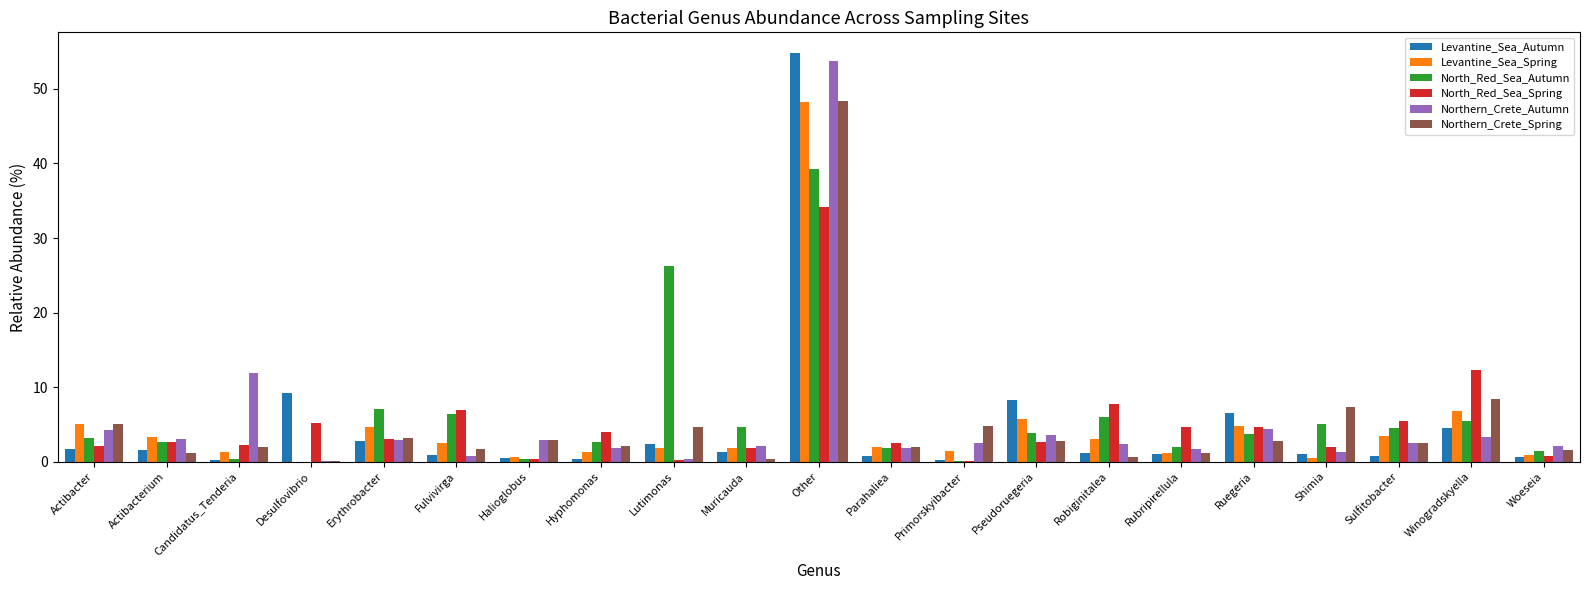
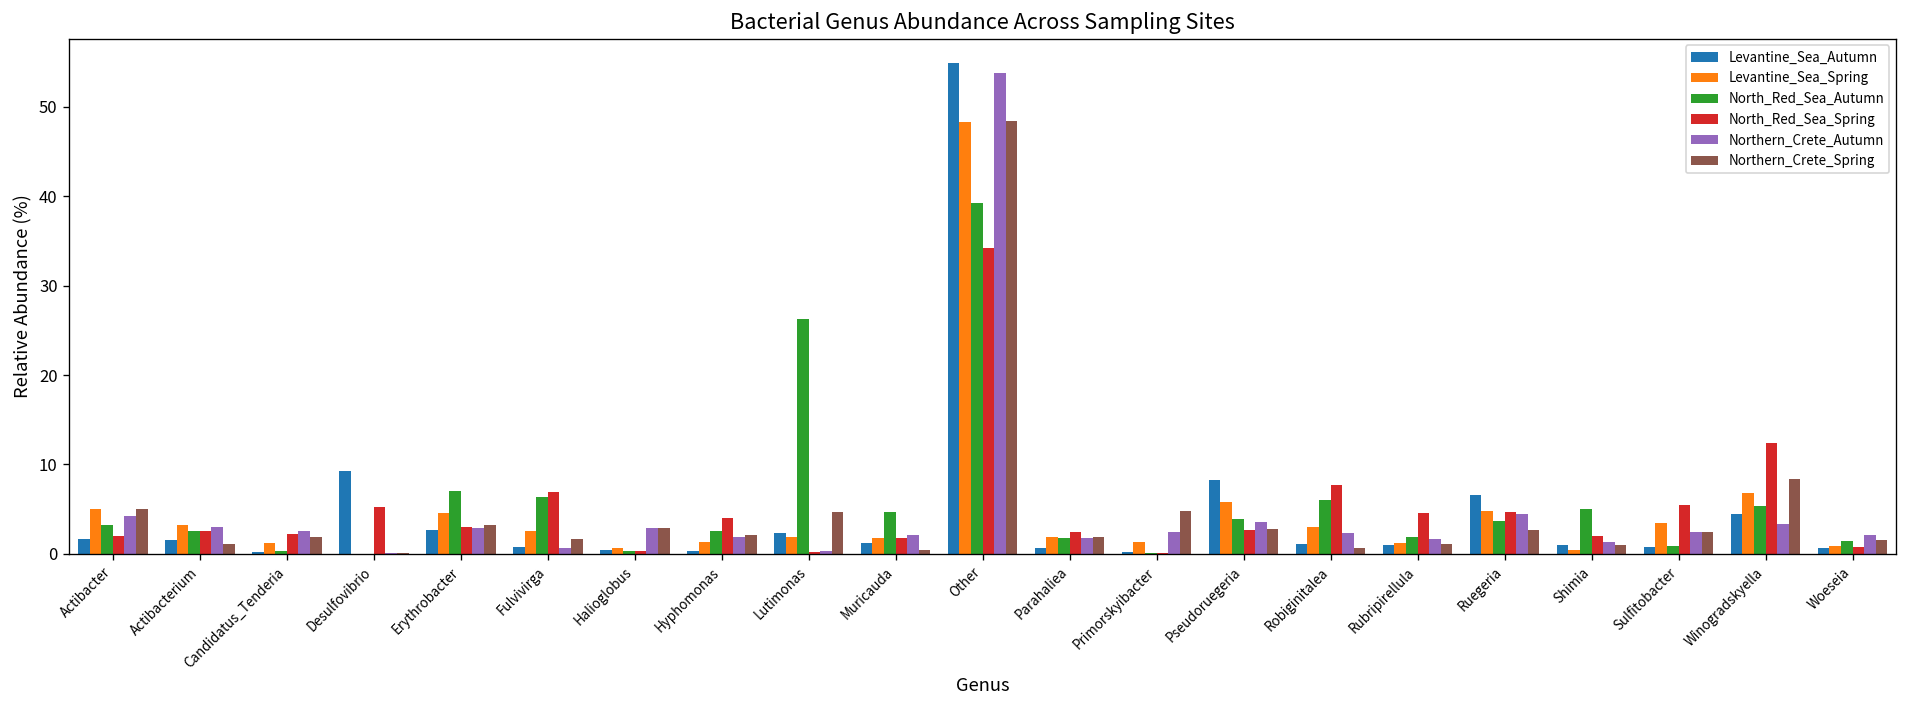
Northern_Crete_Autumn, Candidatus_Tenderia: 12 -> 3
Northern_Crete_Spring, Shimia: 7 -> 1
North_Red_Sea_Autumn, Sulfitobacter: 4 -> 1
